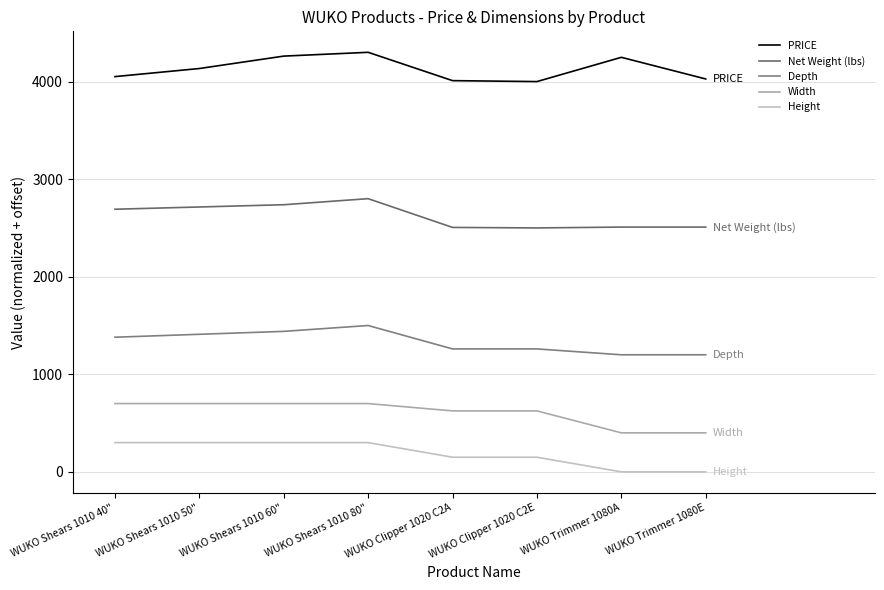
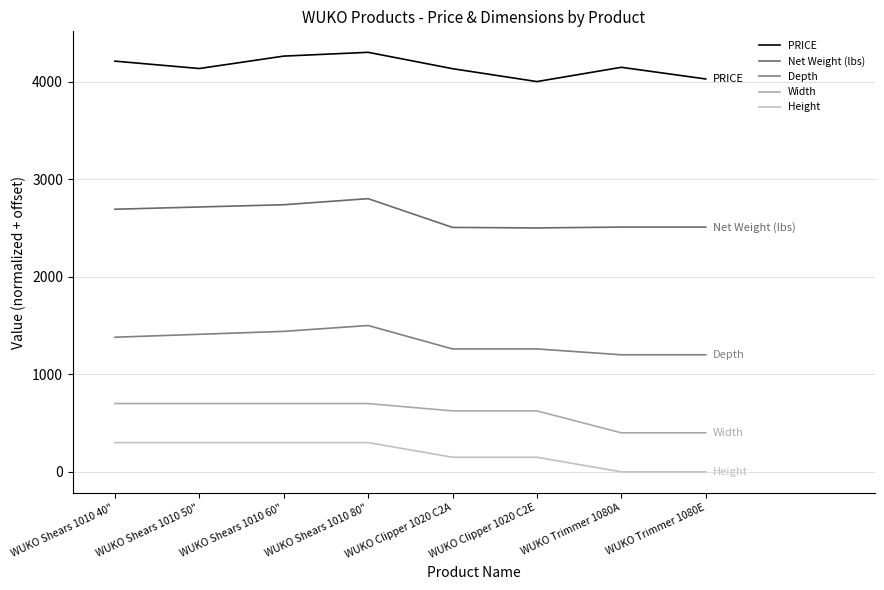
PRICE, WUKO Shears 1010 40": 4100 -> 4200
PRICE, WUKO Clipper 1020 C2A: 4000 -> 4100
PRICE, WUKO Trimmer 1080A: 4200 -> 4100
